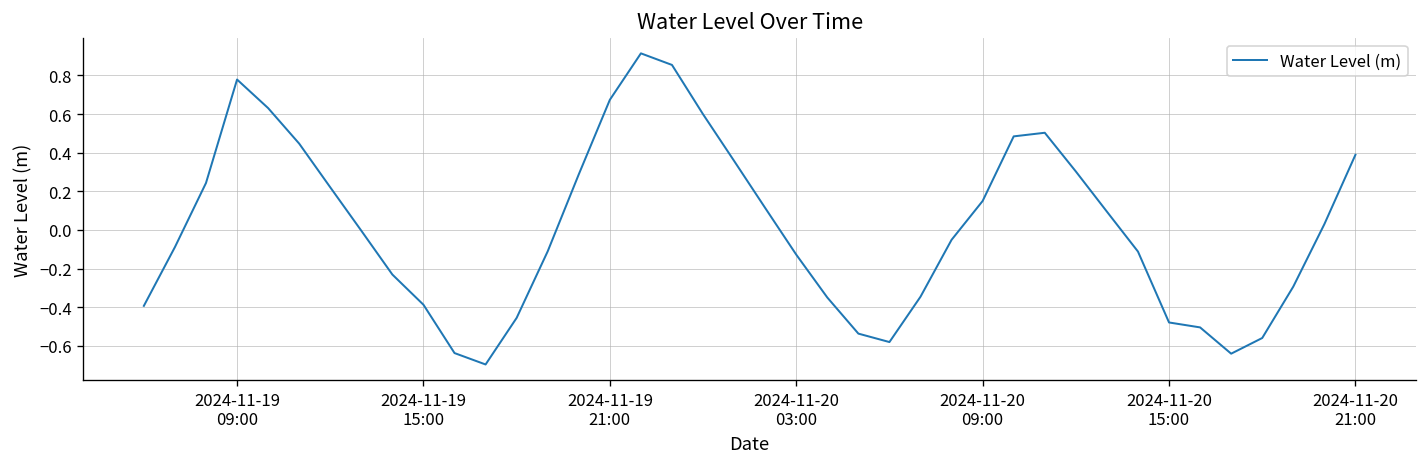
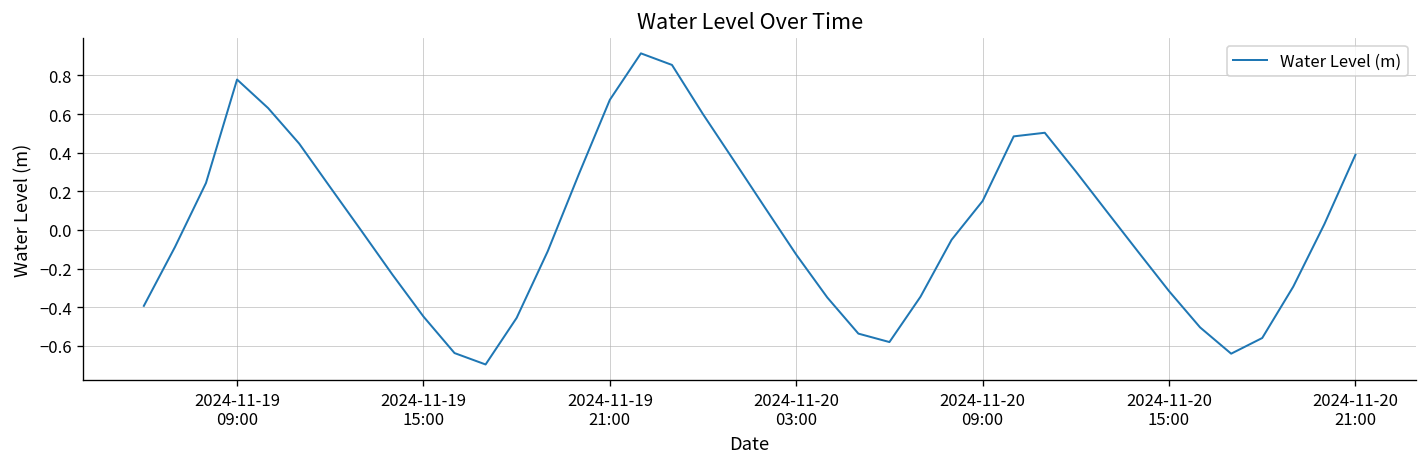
2024-11-19 15:00: -0.39 -> -0.45
2024-11-20 15:00: -0.48 -> -0.32
